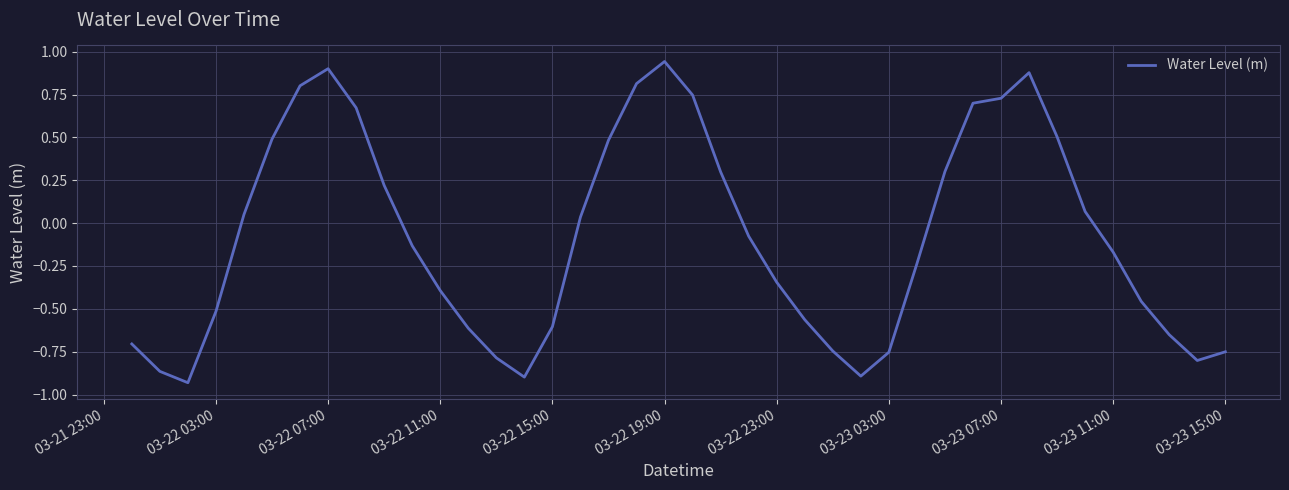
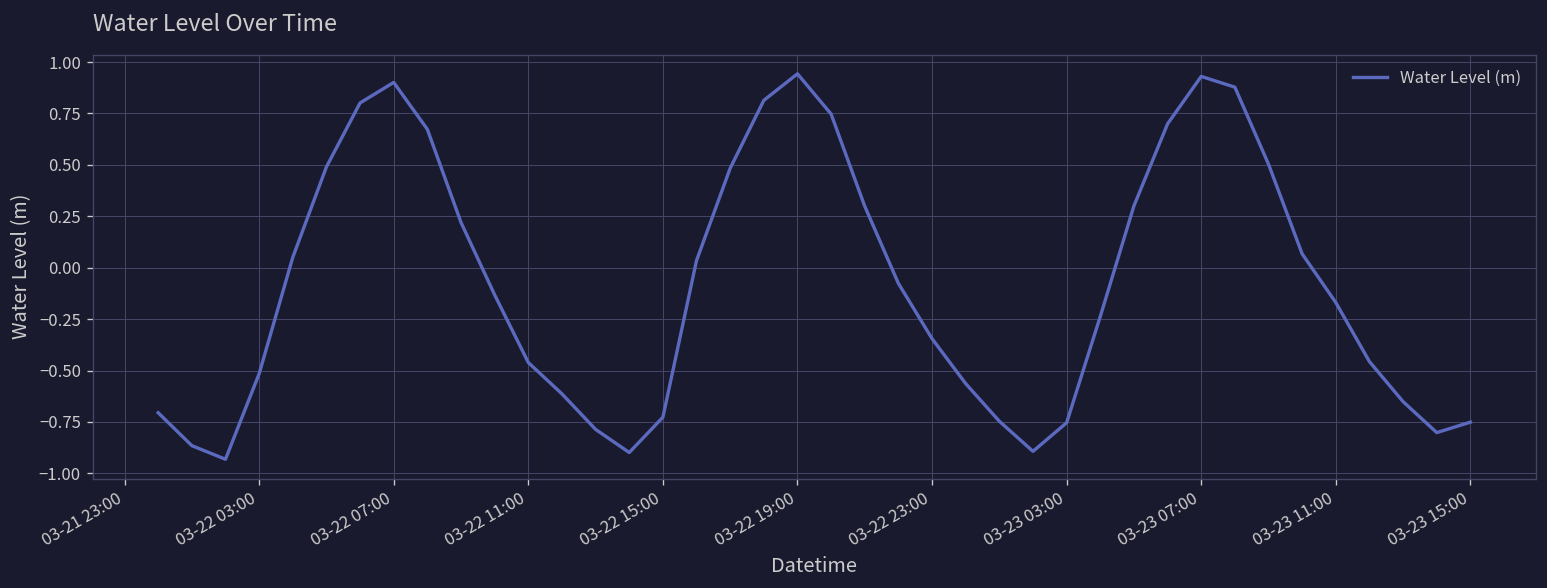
03-22 11:00: -0.39 -> -0.46
03-22 15:00: -0.60 -> -0.73
03-23 07:00: 0.73 -> 0.93
